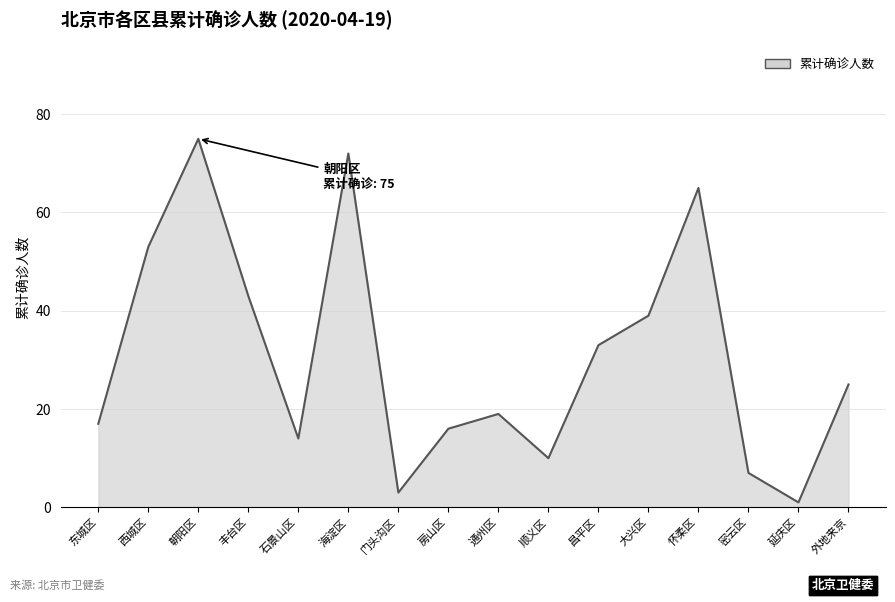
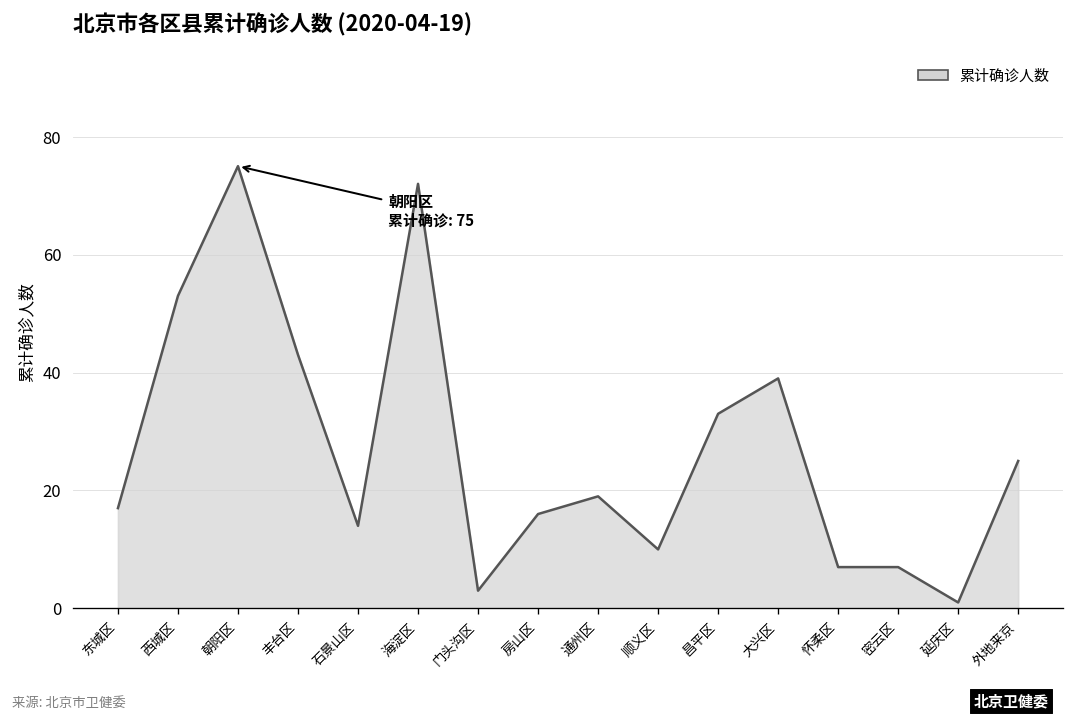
怀柔区: 65 -> 7
